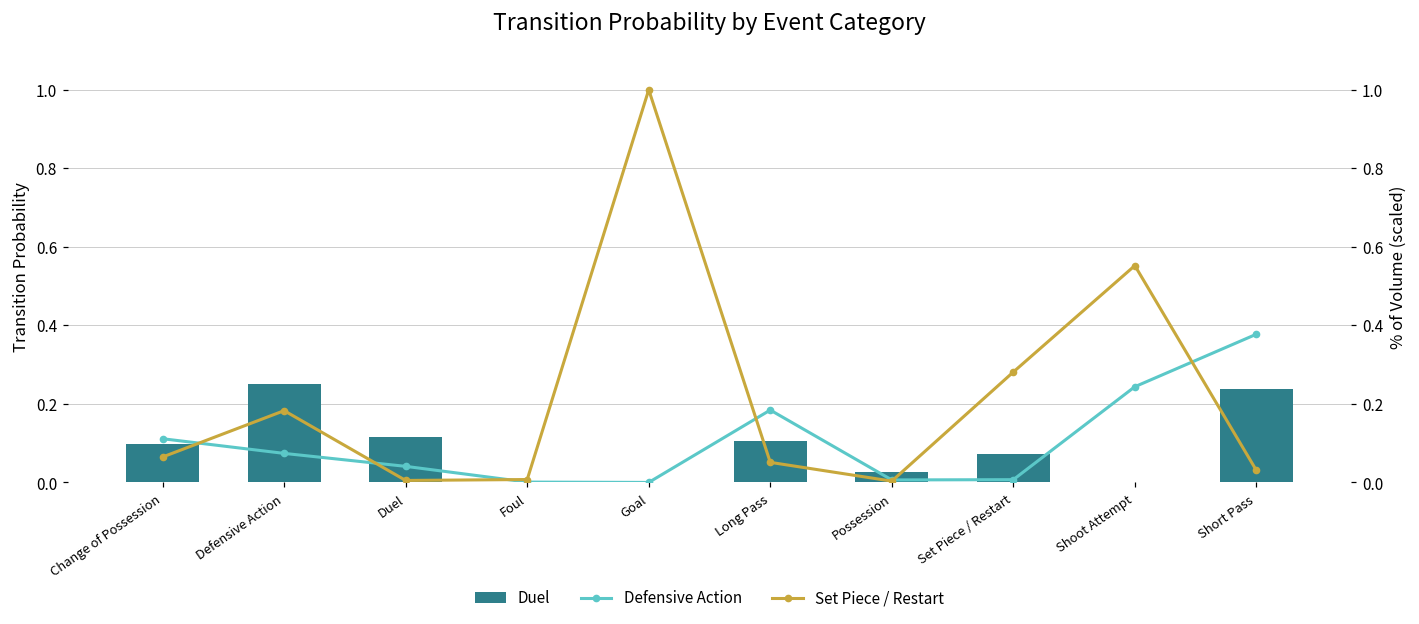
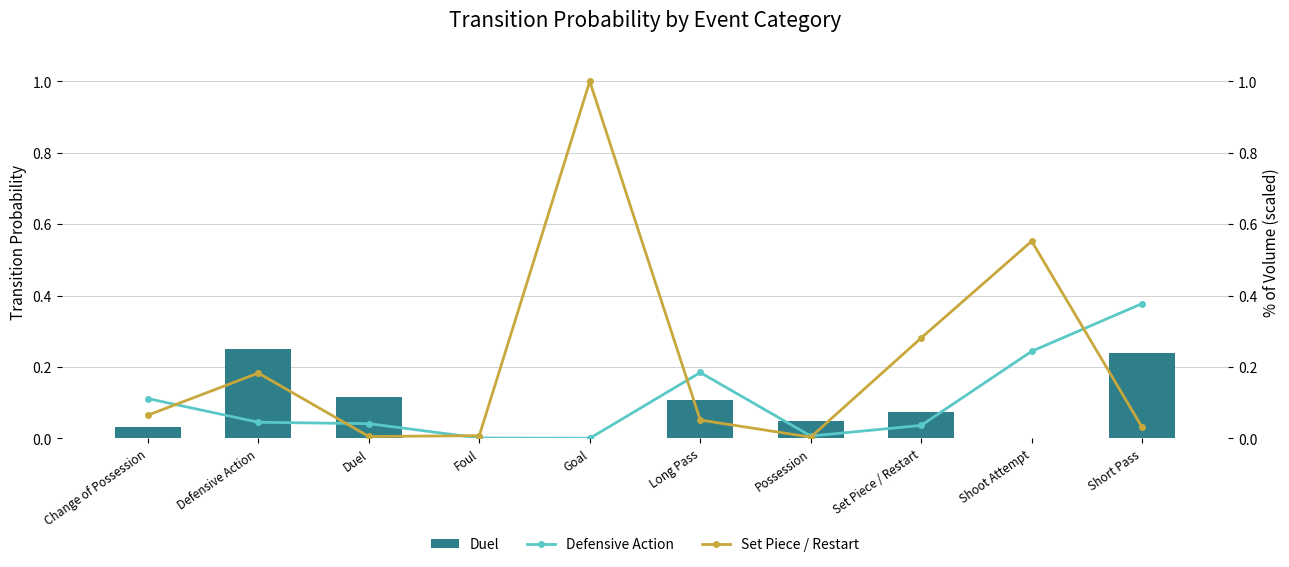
Duel, Change of Possession: 0.10 -> 0.03
Duel, Possession: 0.03 -> 0.05
Defensive Action, Defensive Action: 0.07 -> 0.04
Defensive Action, Set Piece / Restart: 0.01 -> 0.04
